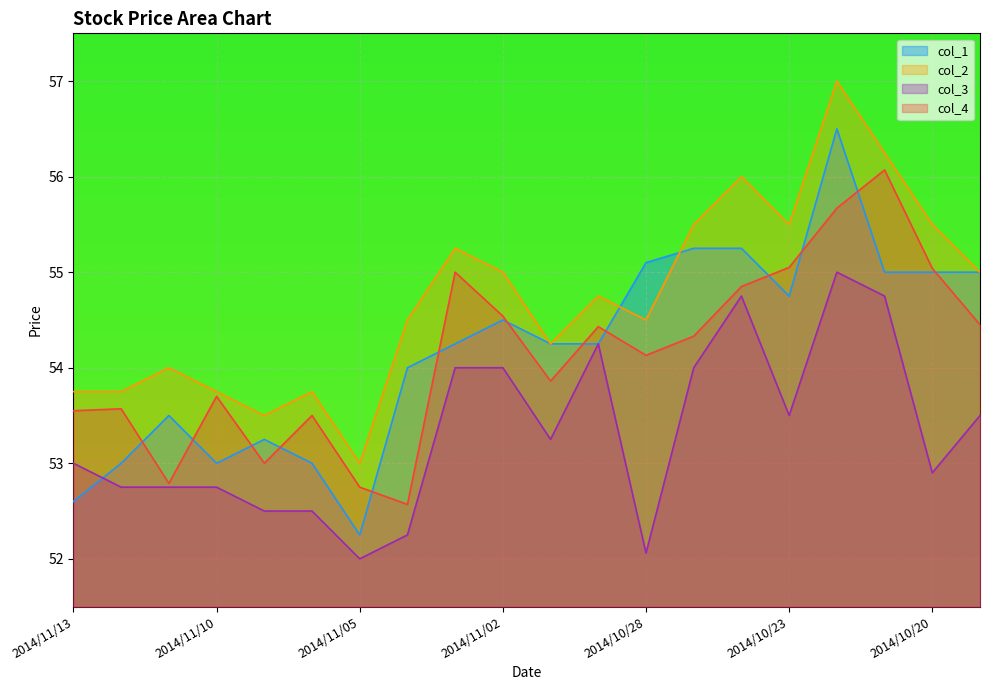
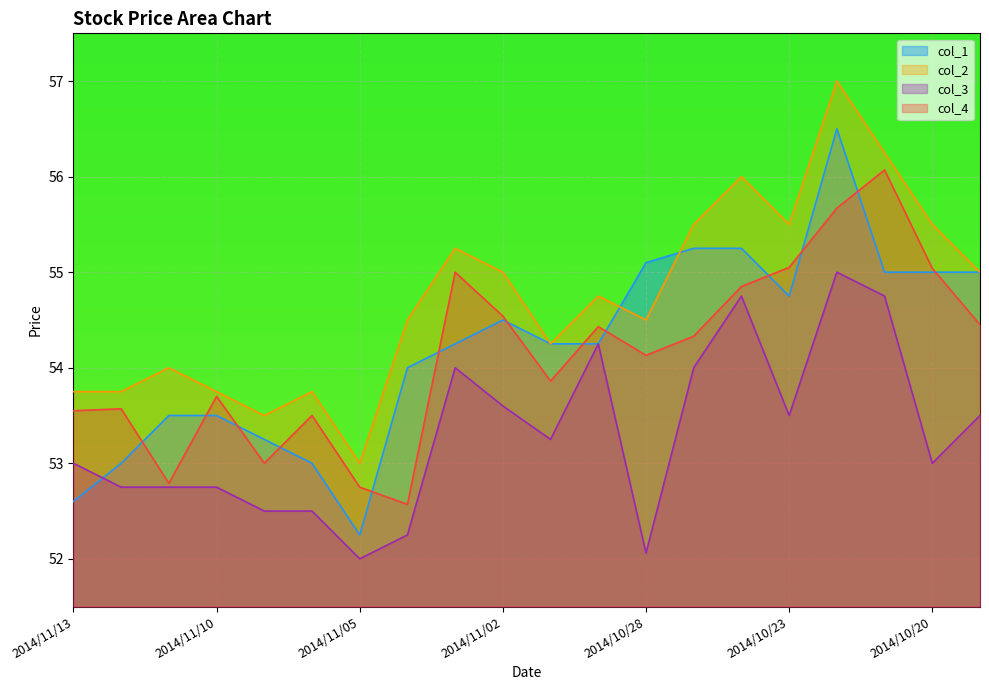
col_1, 2014/11/10: 53.0 -> 53.5
col_3, 2014/11/02: 54.0 -> 53.6
col_3, 2014/10/20: 52.9 -> 53.0
